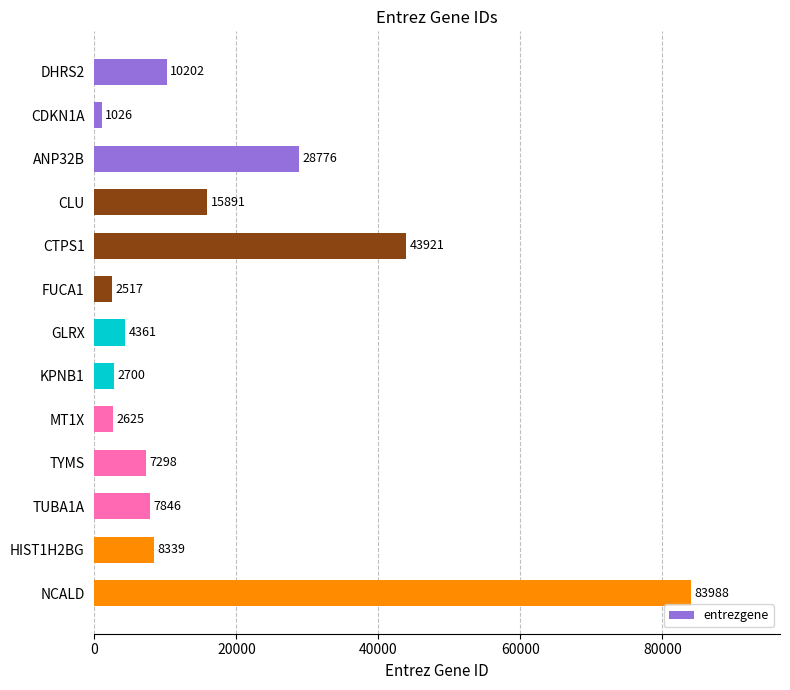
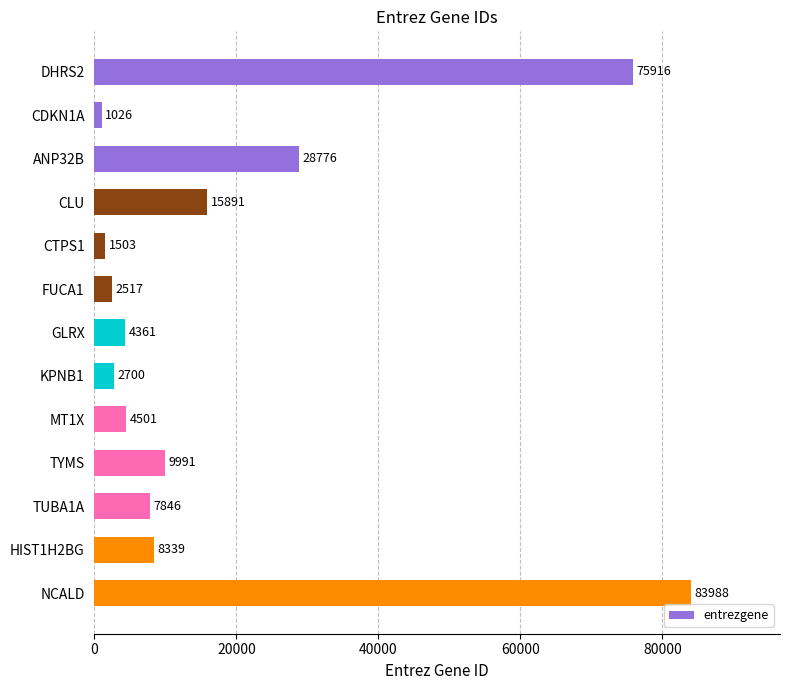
DHRS2: 10202 -> 75916
CTPS1: 43921 -> 1503
MT1X: 2625 -> 4501
TYMS: 7298 -> 9991
